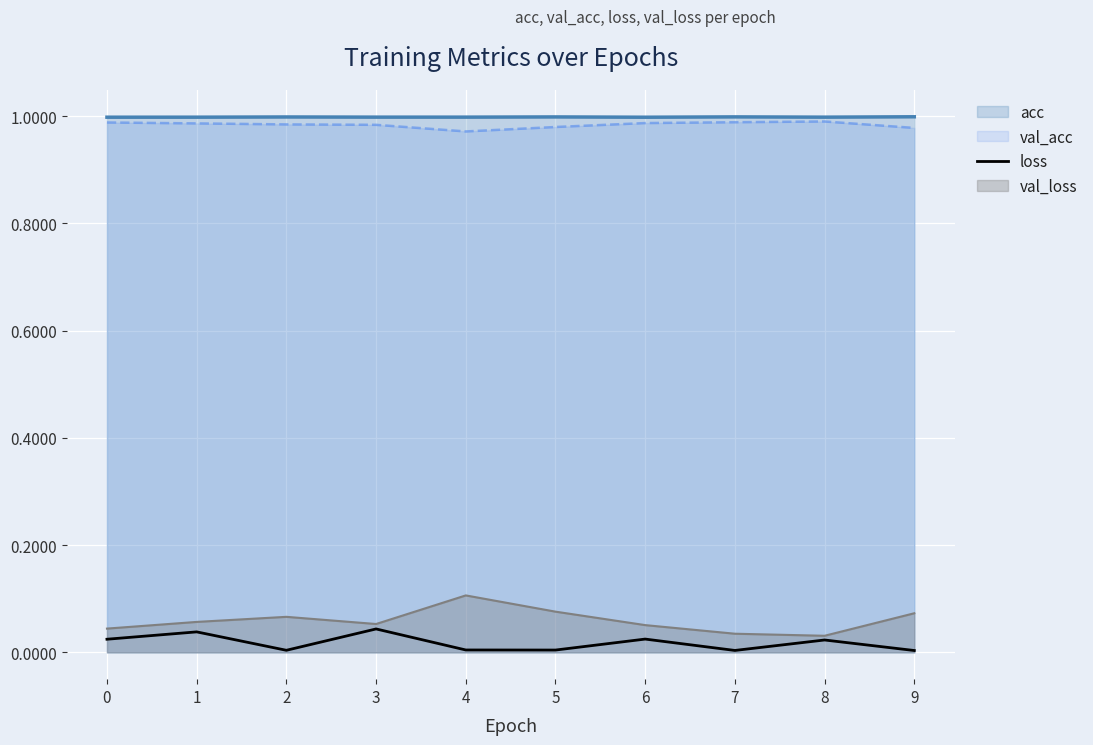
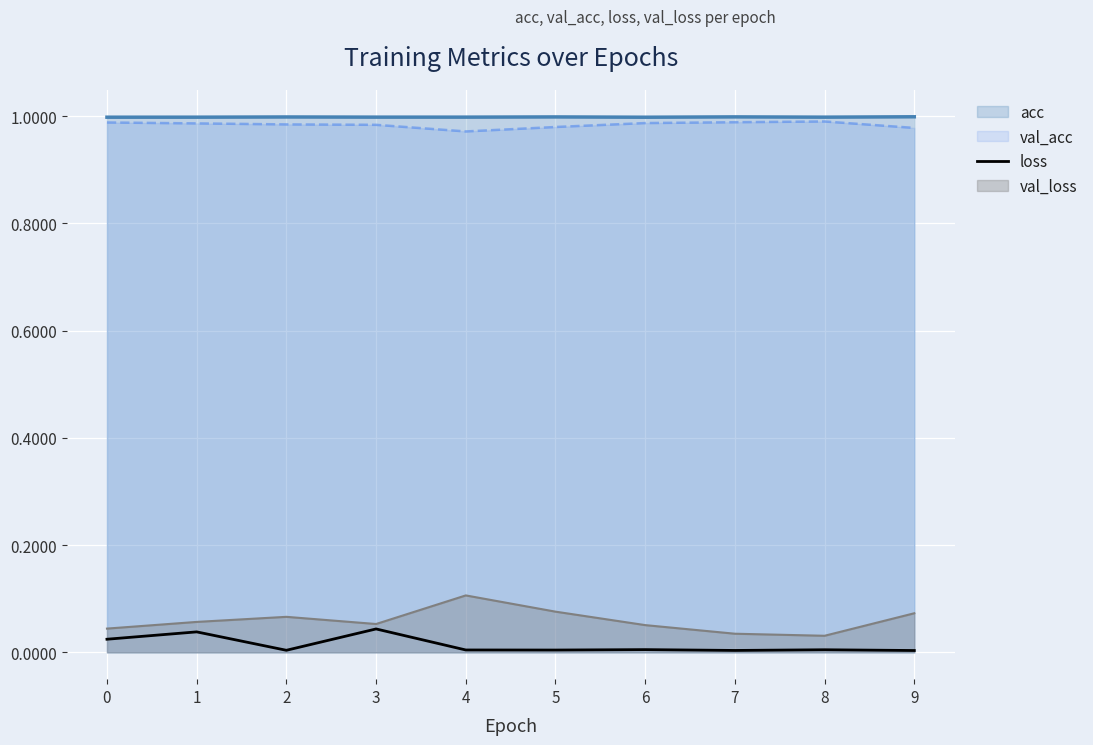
loss, 6: 0.02 -> 0.01
loss, 8: 0.02 -> 0.00
